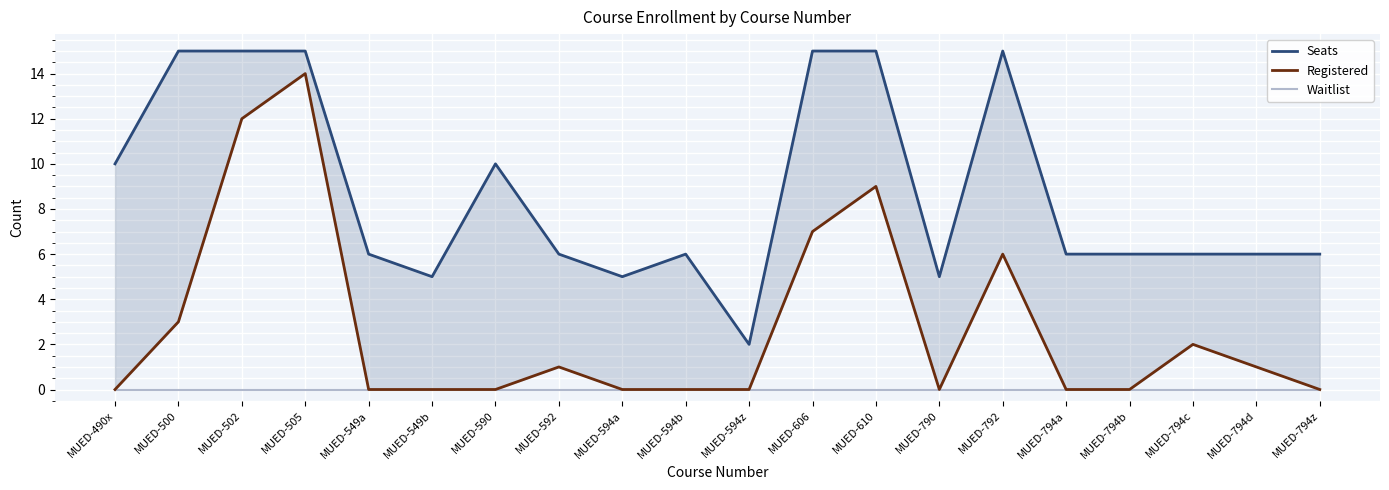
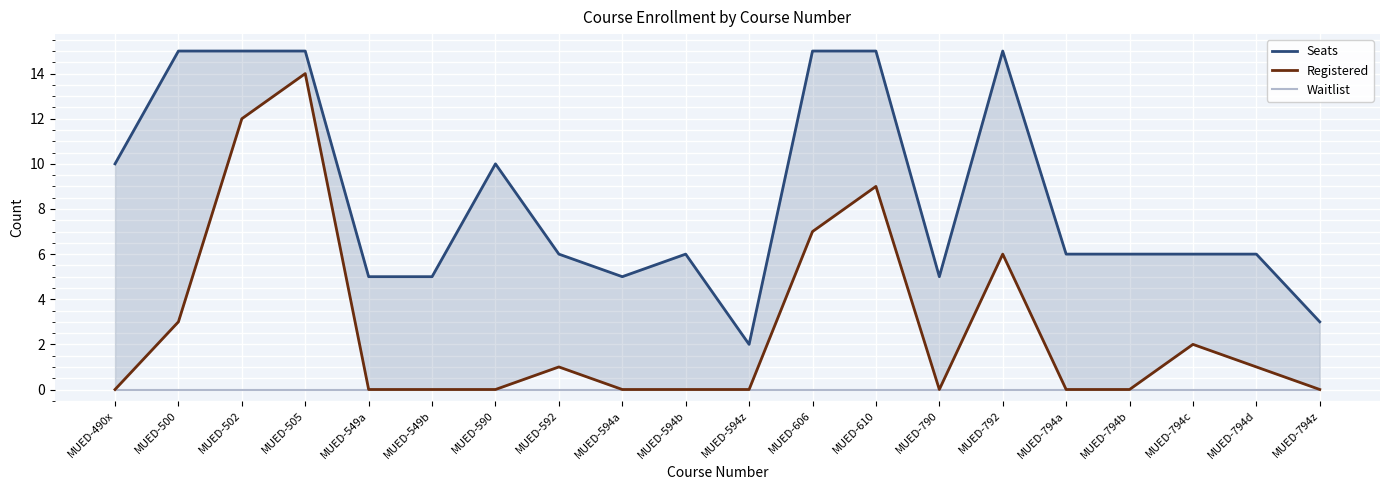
Seats, MUED-549a: 6 -> 5
Seats, MUED-794z: 6 -> 3
